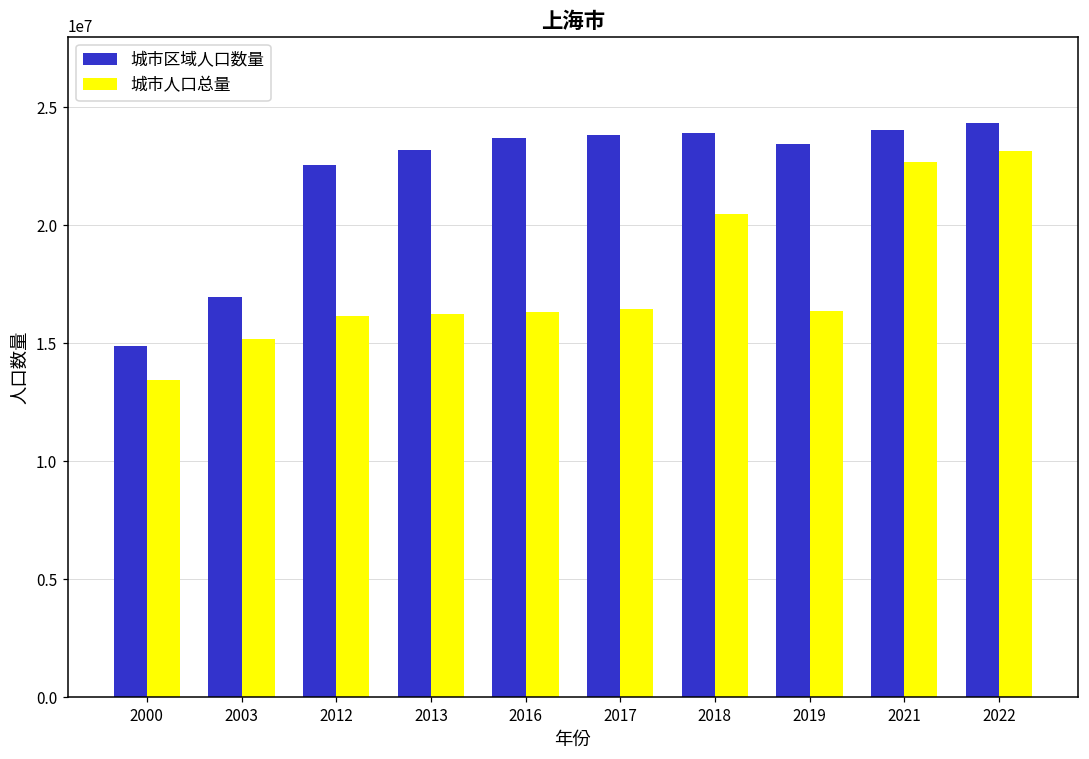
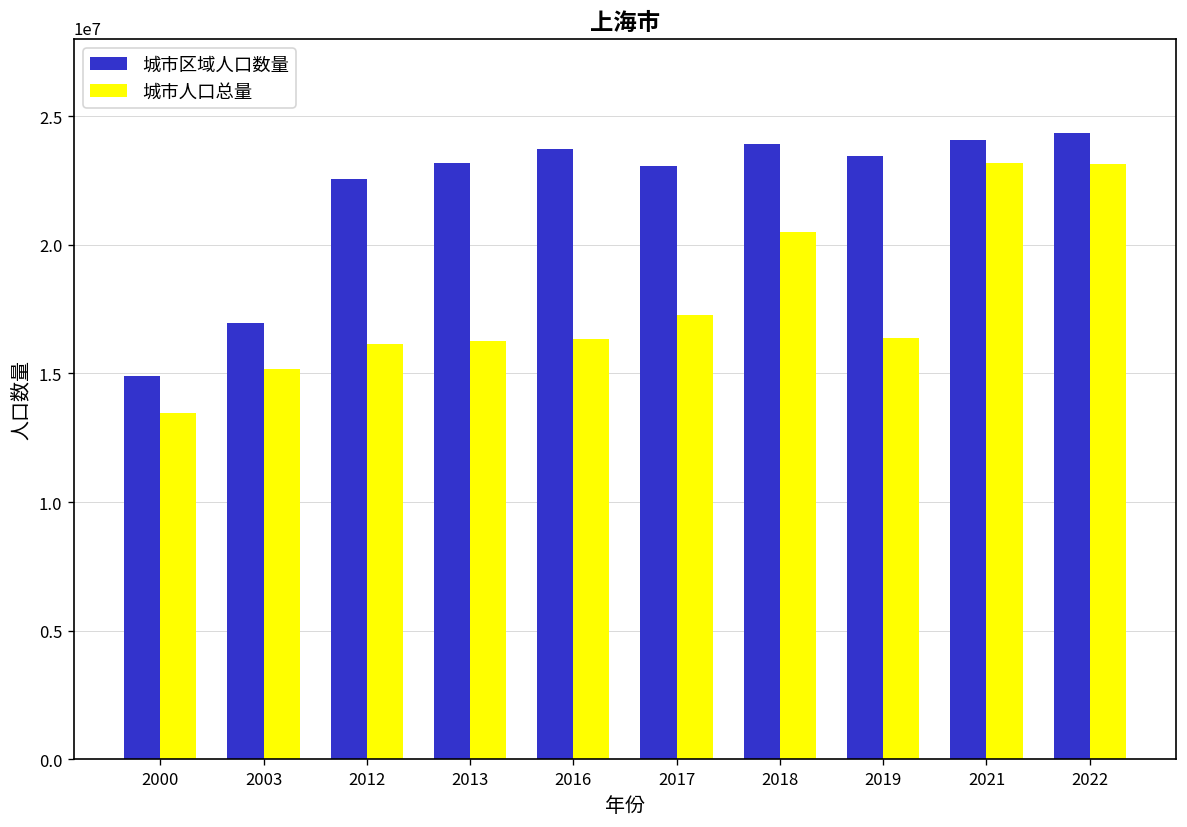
城市区域人口数量, 2017: 23800000 -> 23100000
城市人口总量, 2017: 16500000 -> 17300000
城市人口总量, 2021: 22700000 -> 23200000
